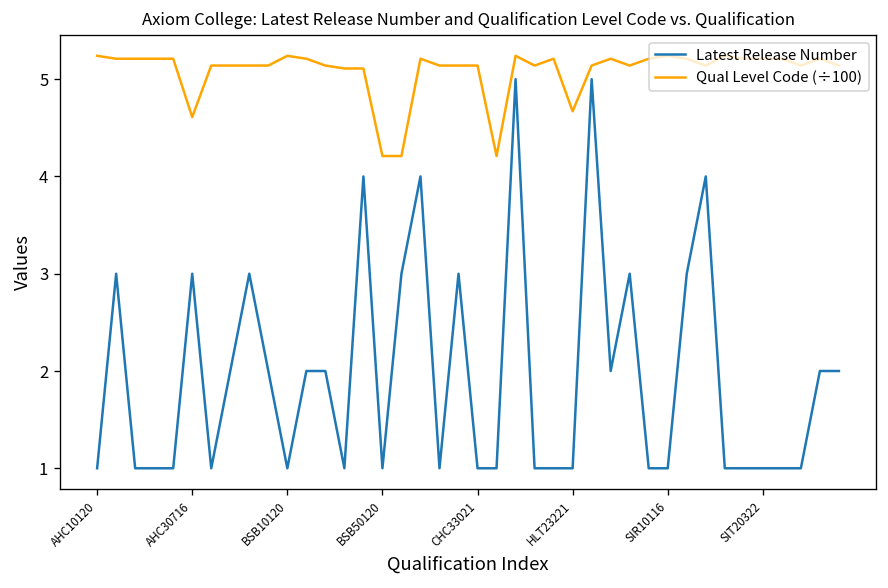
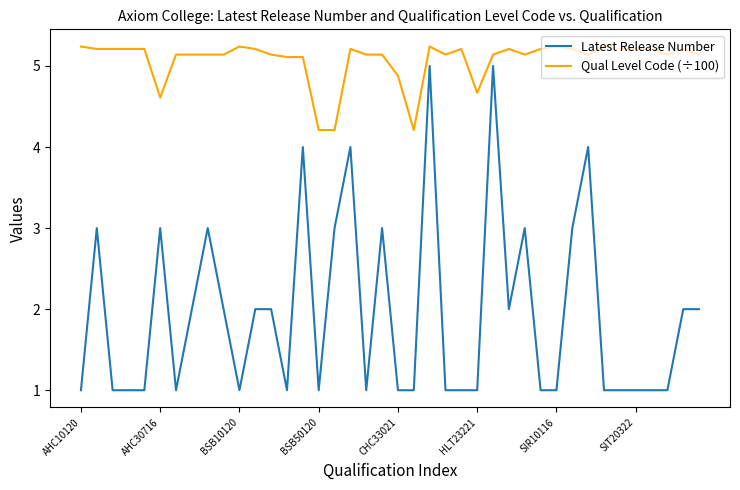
Qual Level Code (÷100), CHC33021: 5.1 -> 4.9
